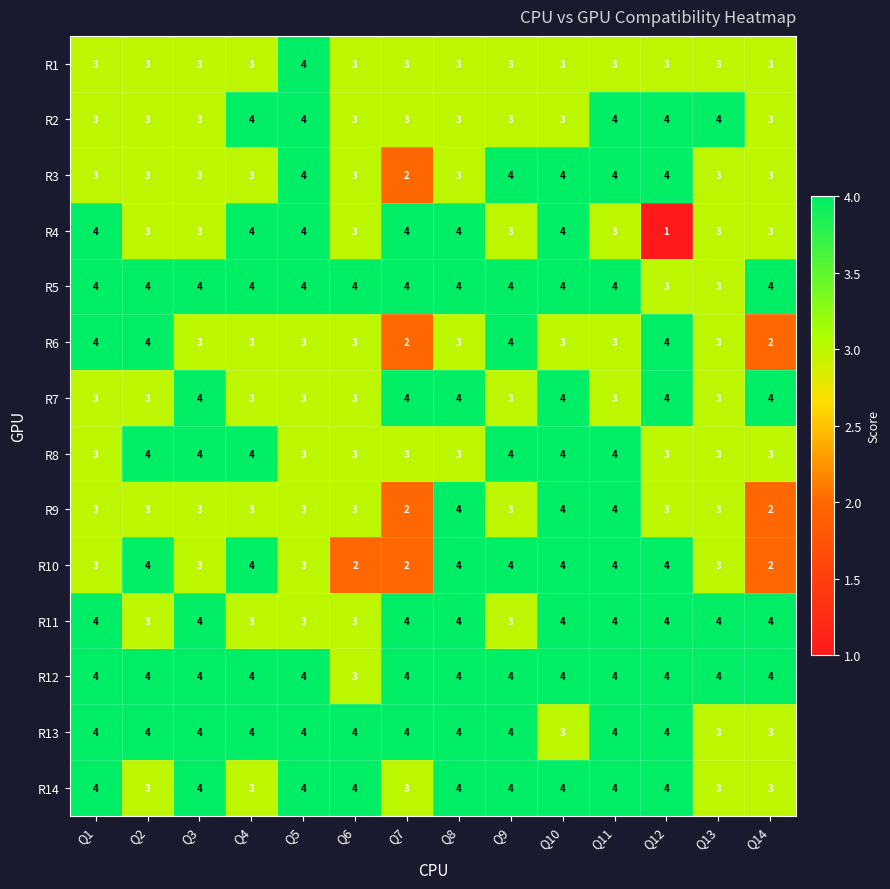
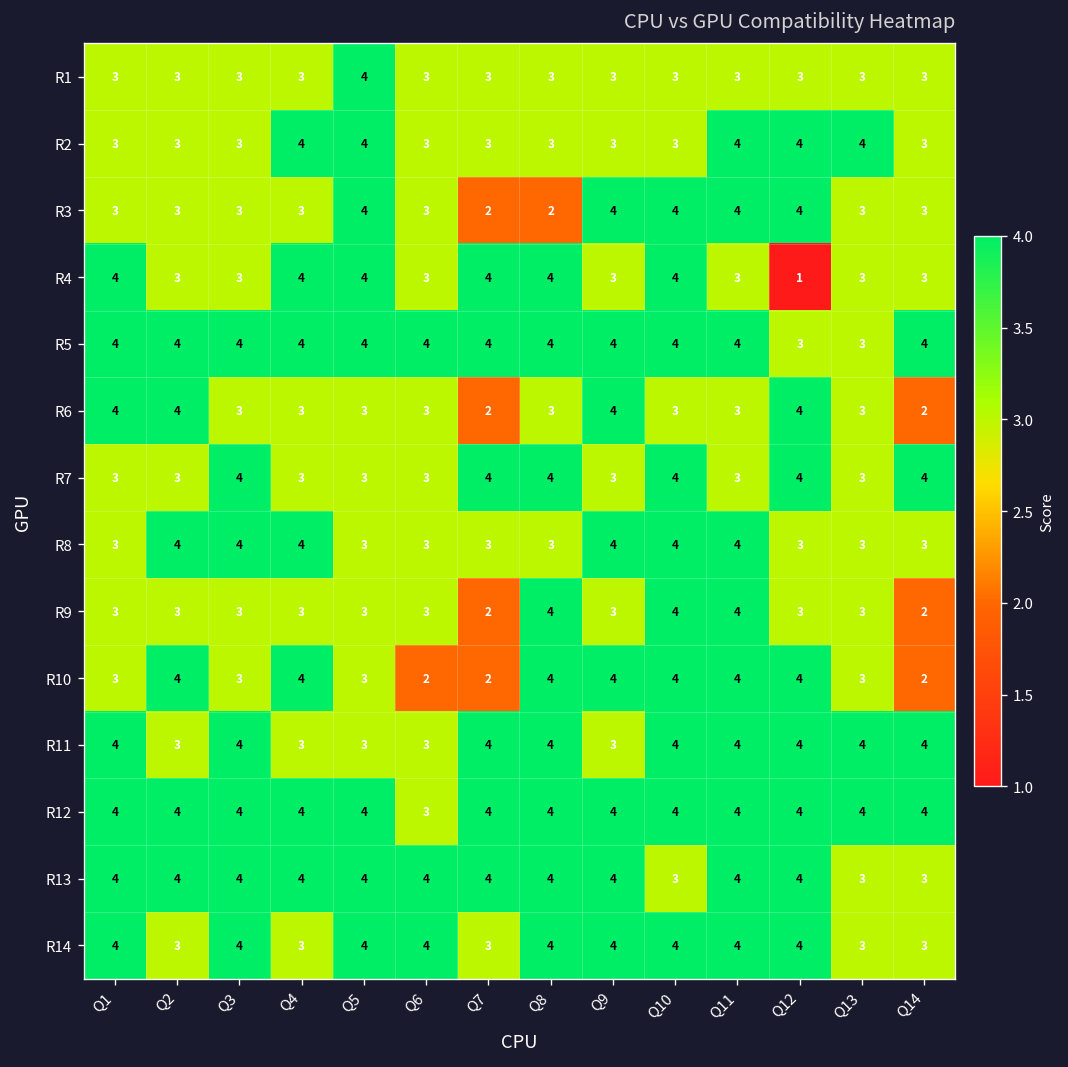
R3, Q8: 3 -> 2
